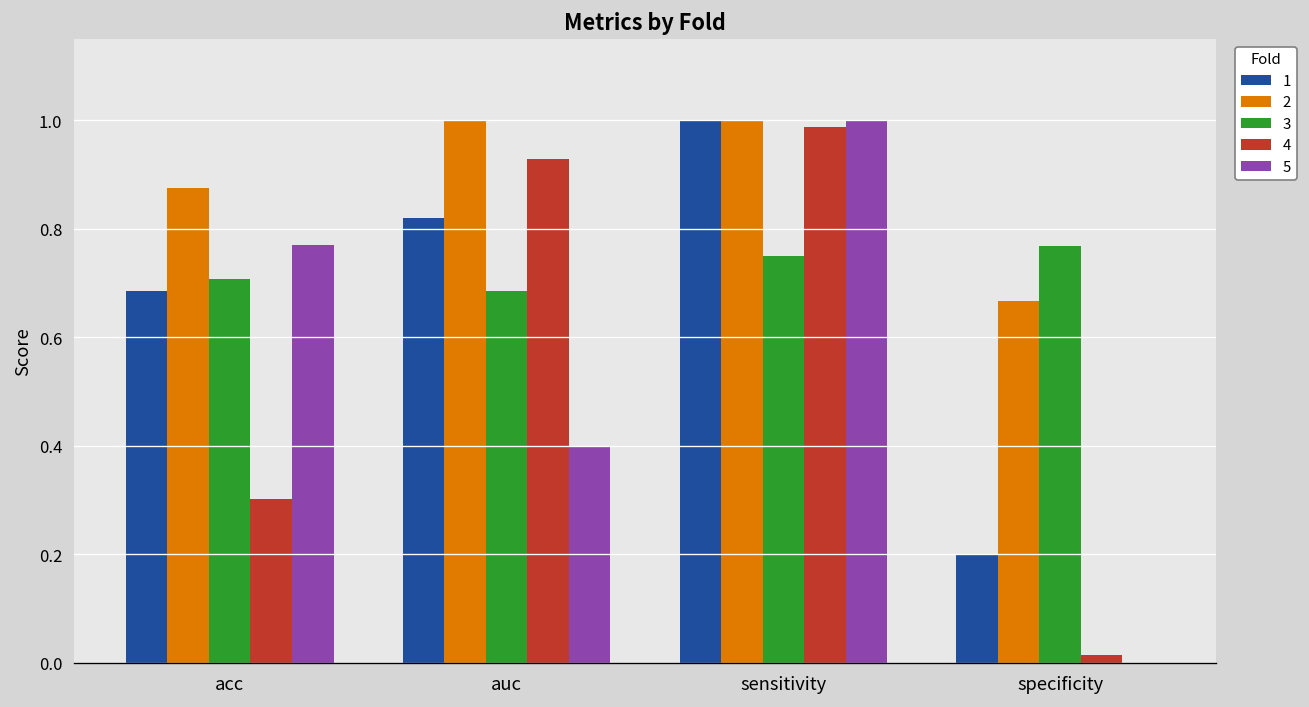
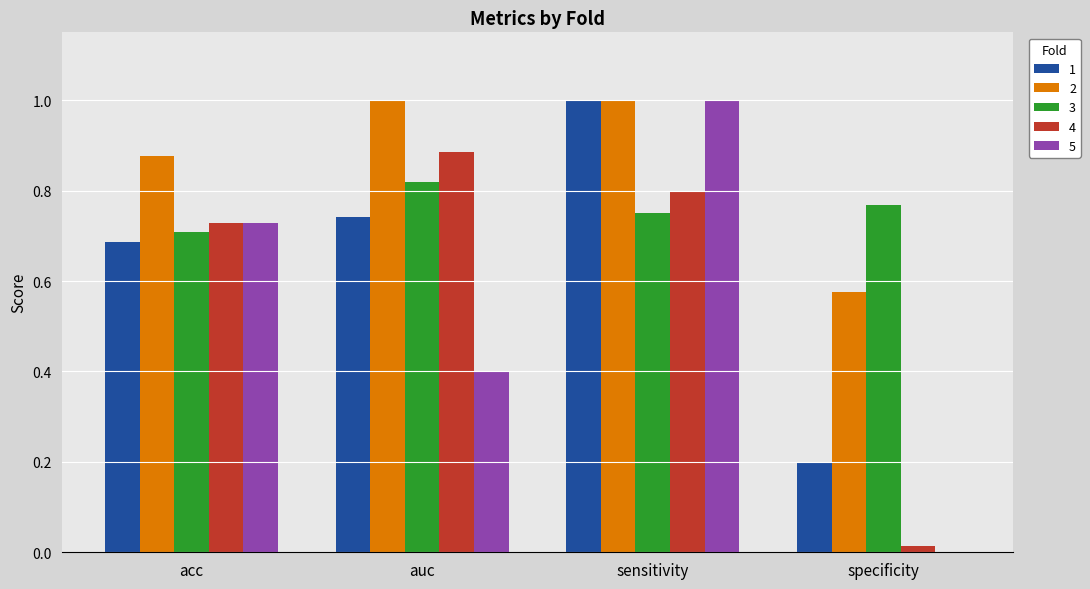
4, acc: 0.30 -> 0.73
5, acc: 0.77 -> 0.73
1, auc: 0.82 -> 0.74
3, auc: 0.69 -> 0.82
4, auc: 0.93 -> 0.89
4, sensitivity: 0.99 -> 0.80
2, specificity: 0.67 -> 0.58
